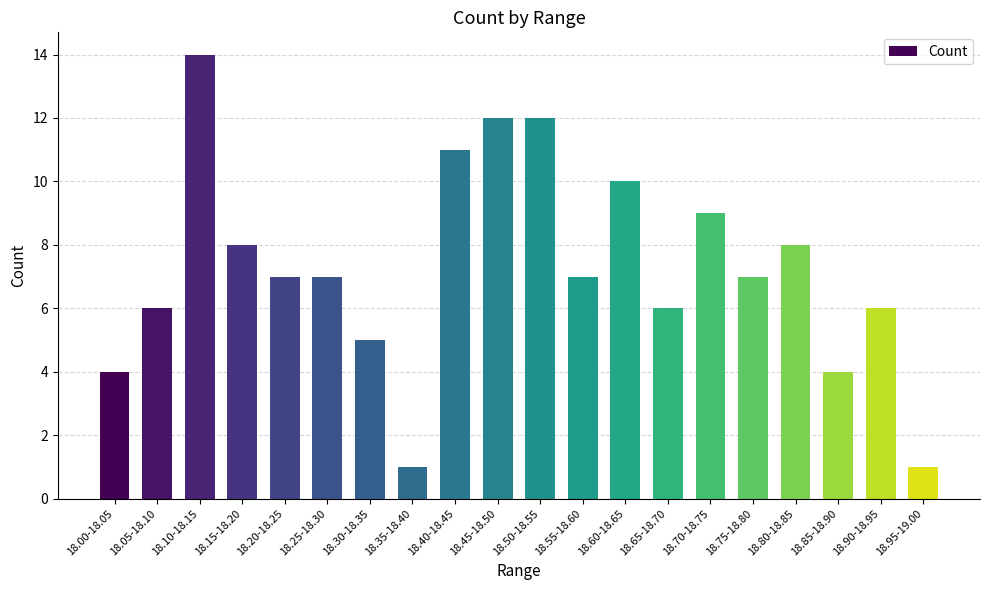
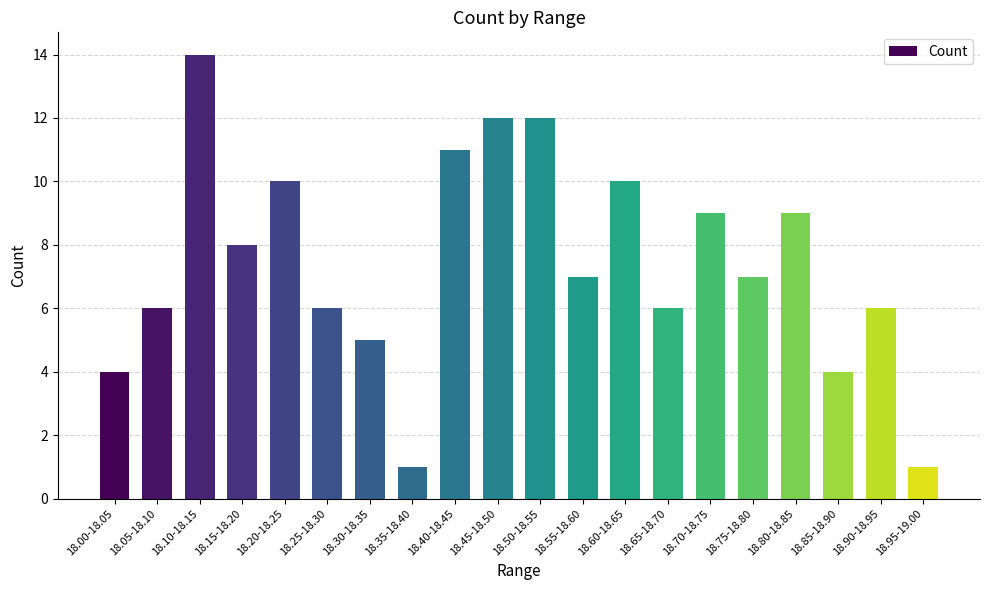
18.20-18.25: 7 -> 10
18.25-18.30: 7 -> 6
18.80-18.85: 8 -> 9
